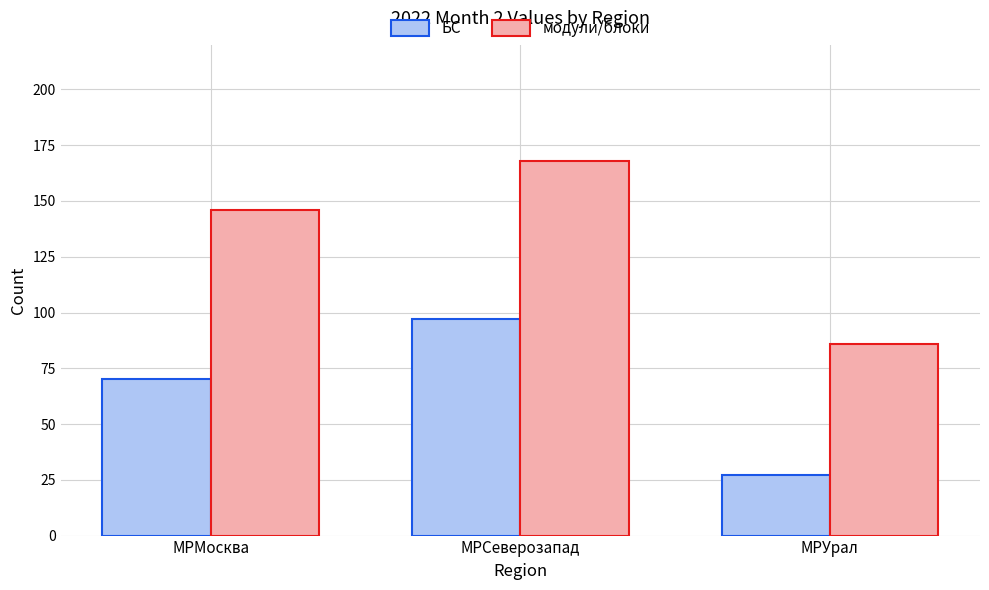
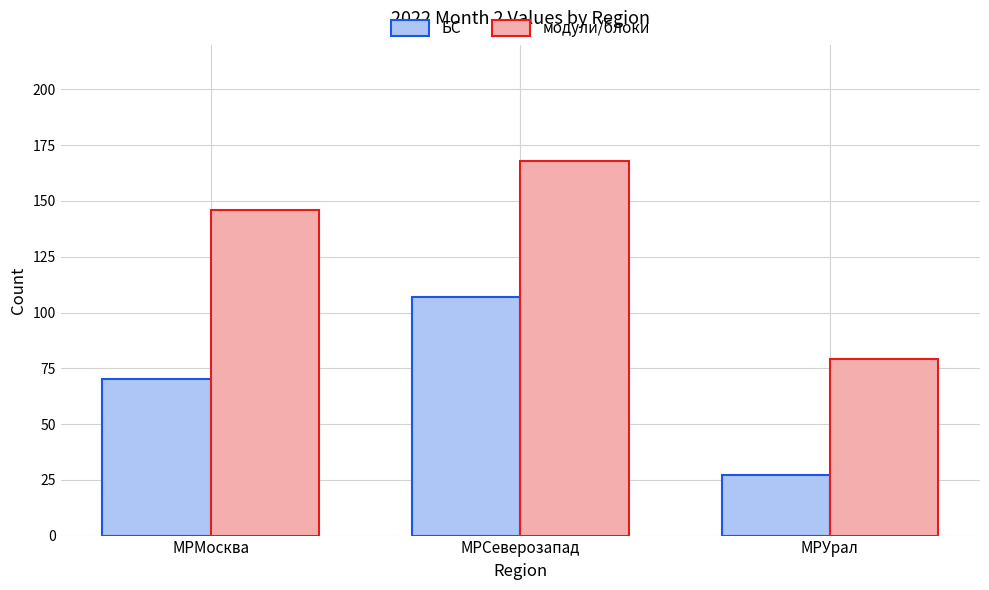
БС, МРСеверозапад: 97 -> 107
модули/блоки, МРУрал: 86 -> 79
